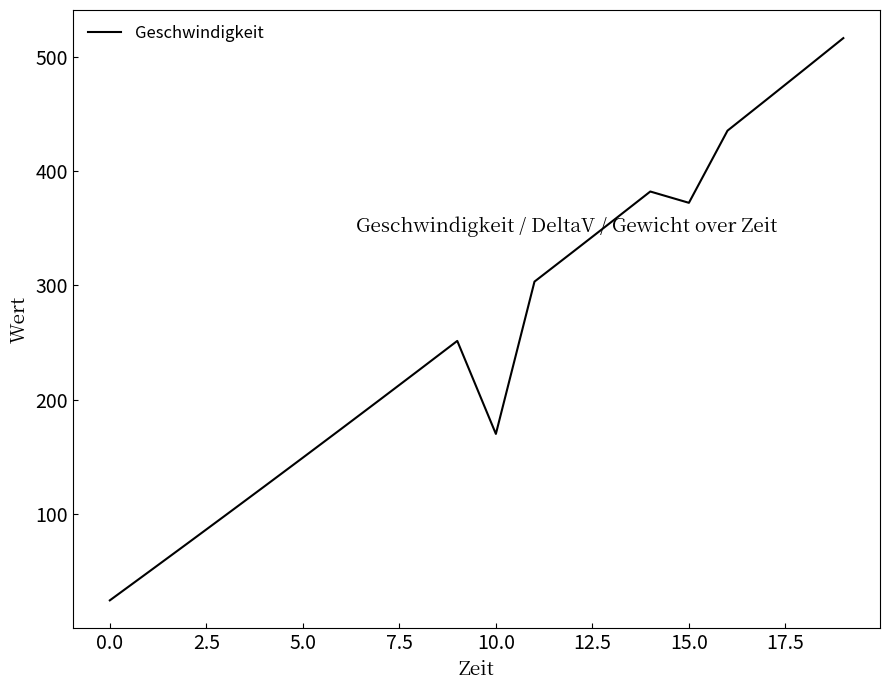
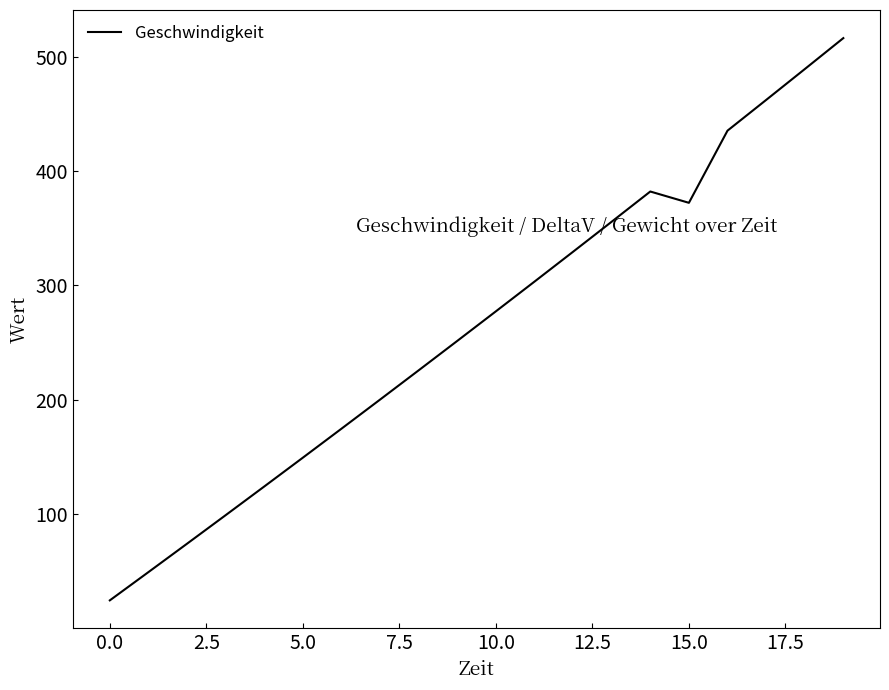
10.0: 170 -> 277
